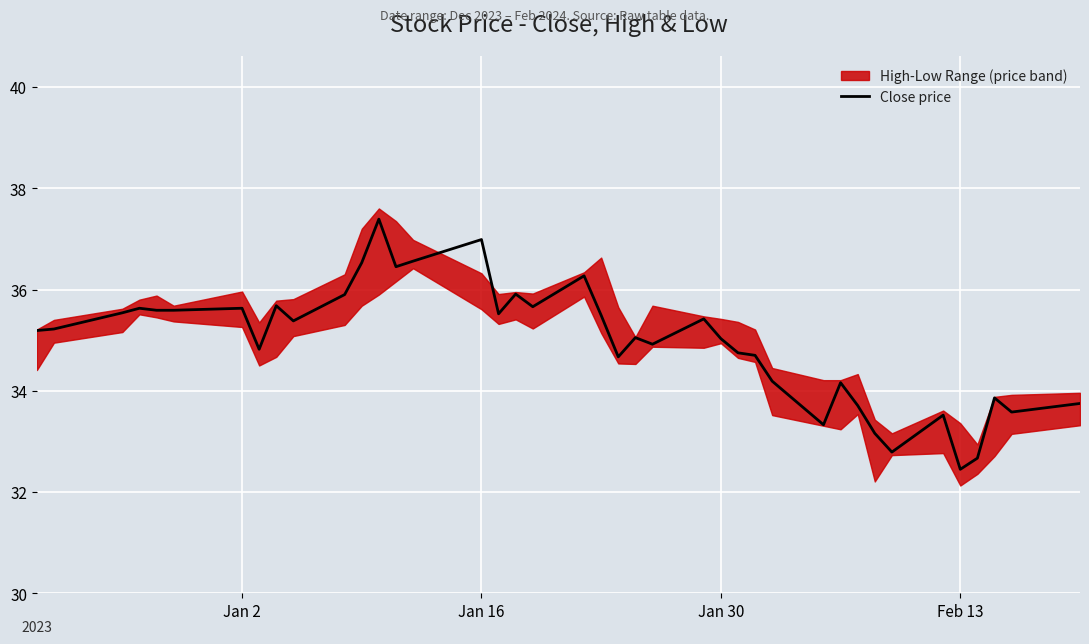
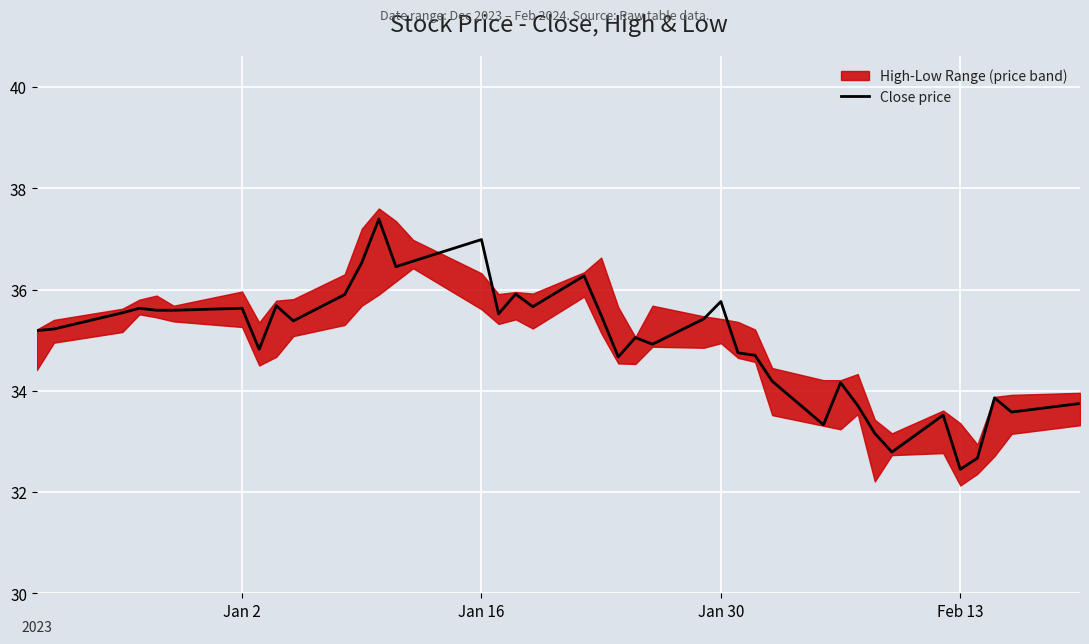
Close price, Jan 30: 35.0 -> 35.8
